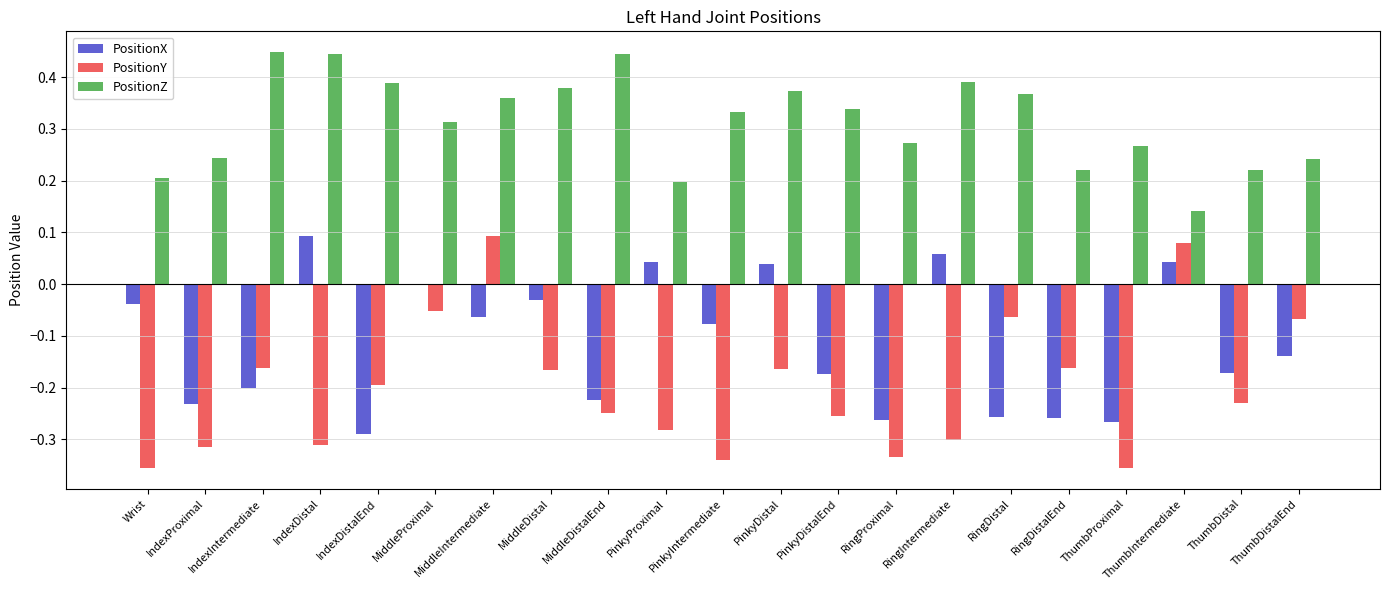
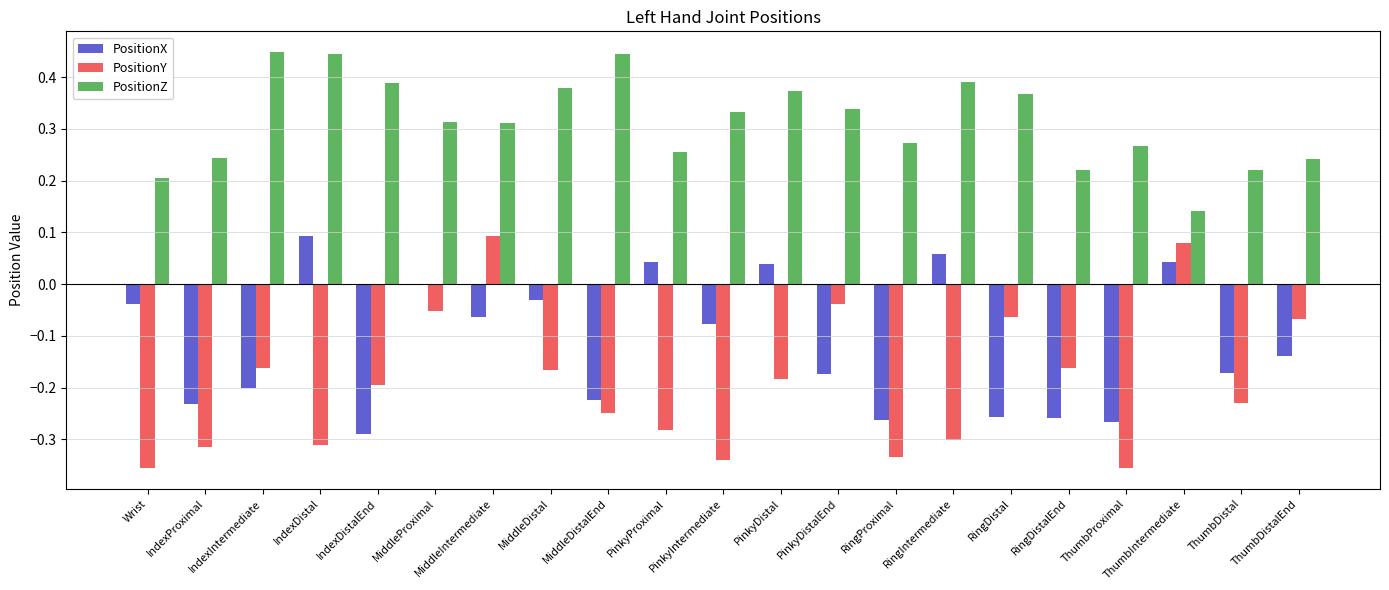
PositionZ, MiddleIntermediate: 0.36 -> 0.31
PositionZ, PinkyProximal: 0.20 -> 0.26
PositionY, PinkyDistal: -0.17 -> -0.18
PositionY, PinkyDistalEnd: -0.26 -> -0.04
